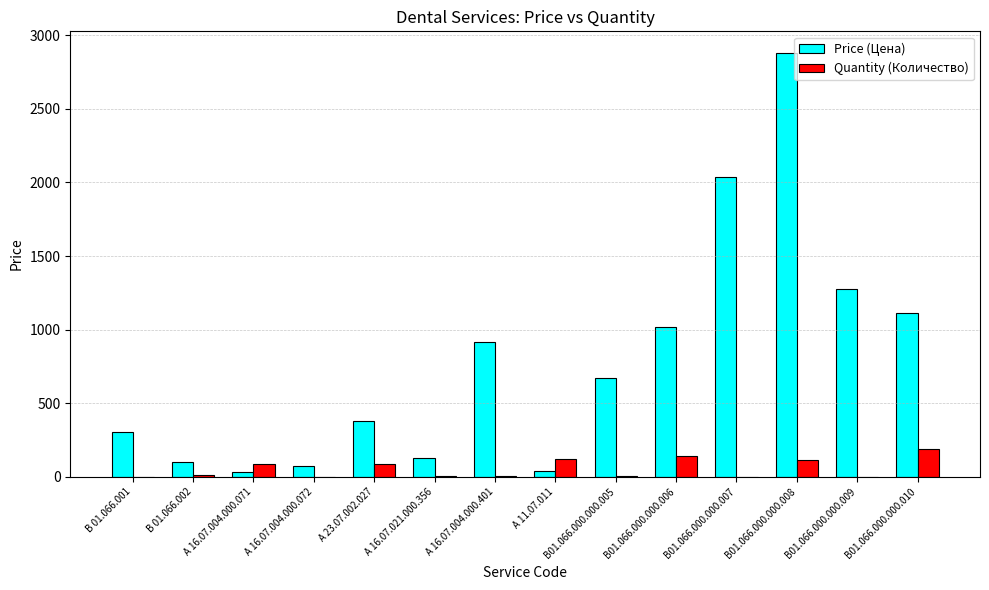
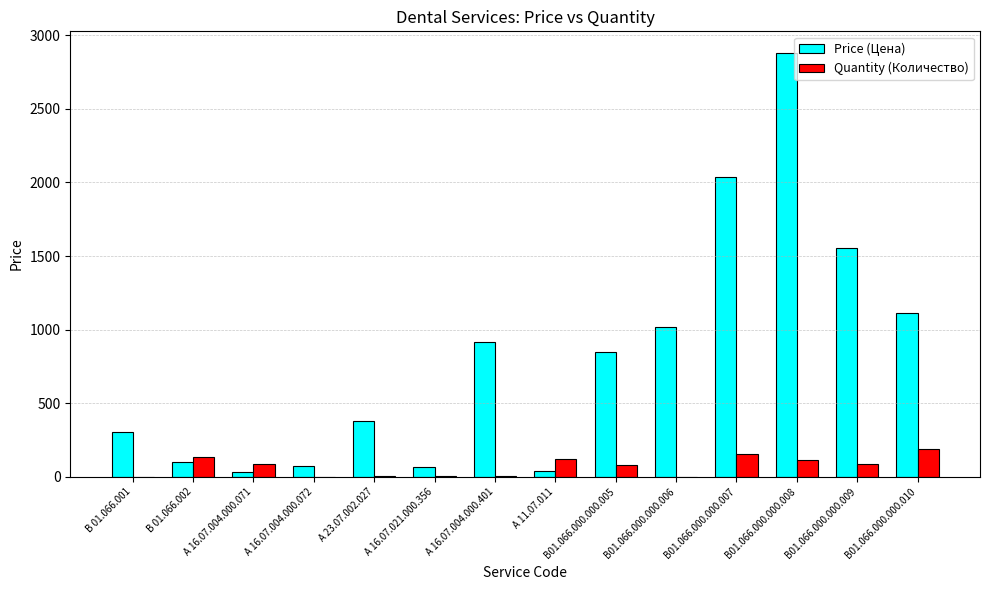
Quantity (Количество), В 01.066.002: 10 -> 130
Quantity (Количество), А 23.07.002.027: 90 -> 10
Price (Цена), А 16.07.021.000.356: 130 -> 70
Price (Цена), В01.066.000.000.005: 670 -> 850
Quantity (Количество), В01.066.000.000.005: 0 -> 80
Quantity (Количество), В01.066.000.000.006: 140 -> 0
Quantity (Количество), В01.066.000.000.007: 0 -> 160
Price (Цена), В01.066.000.000.009: 1280 -> 1550
Quantity (Количество), В01.066.000.000.009: 0 -> 90
